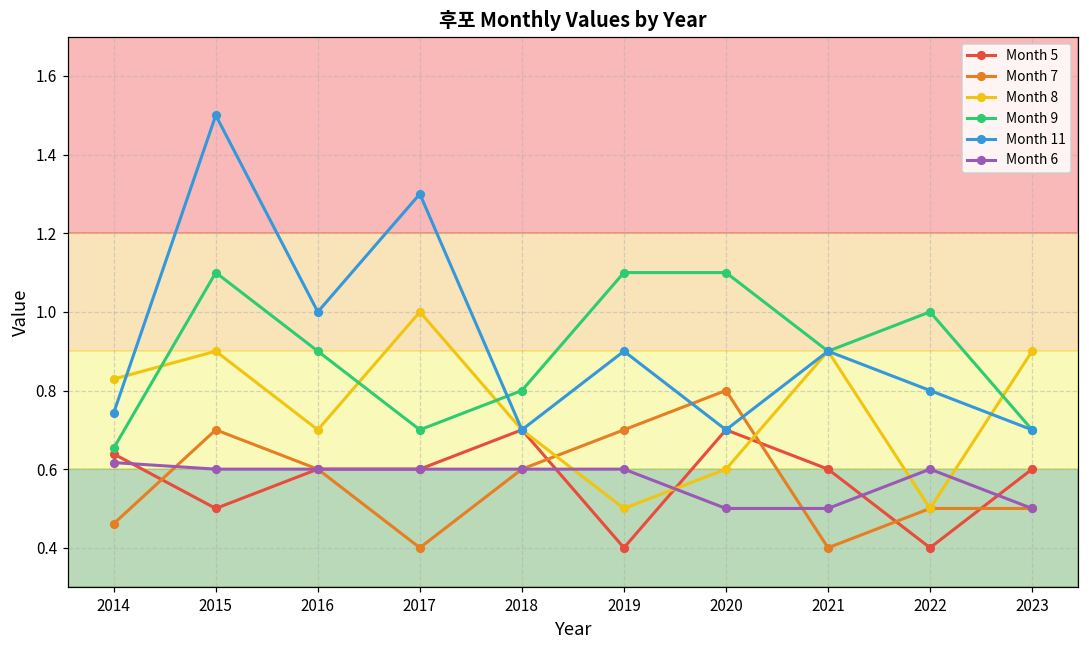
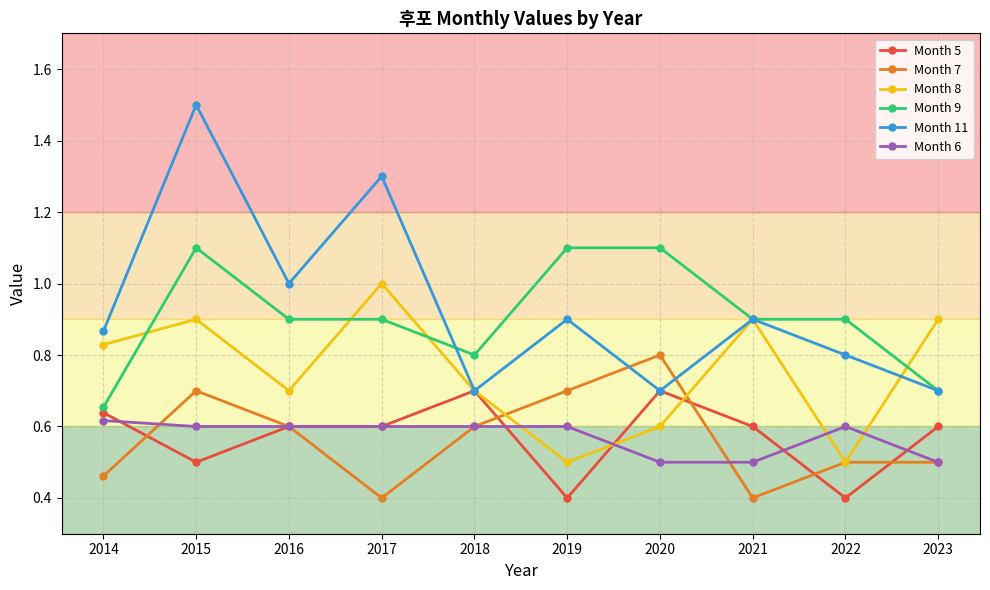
Month 11, 2014: 0.74 -> 0.87
Month 9, 2017: 0.7 -> 0.9
Month 9, 2022: 1.0 -> 0.9
